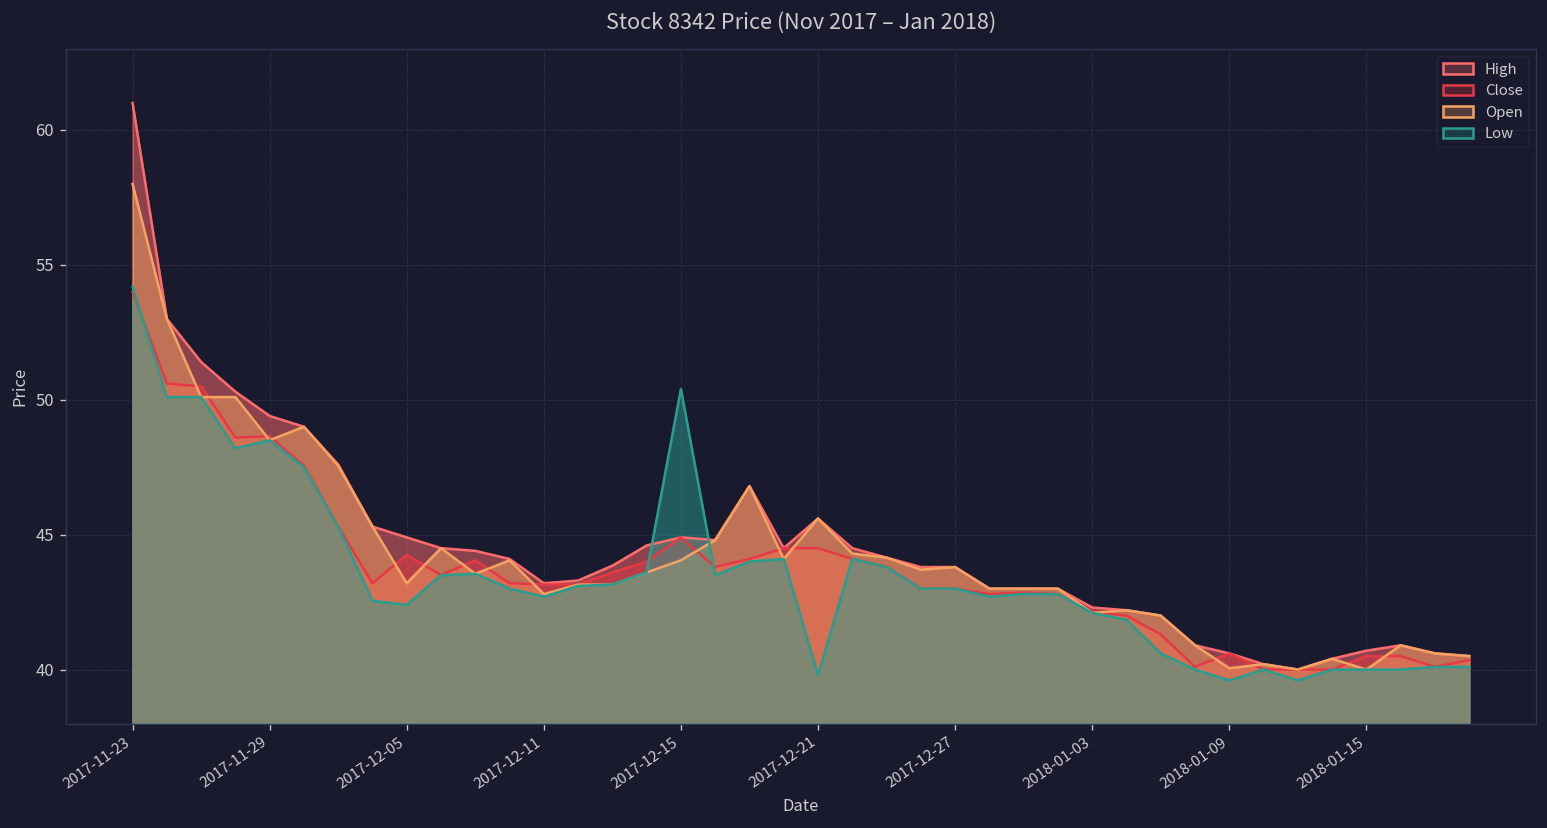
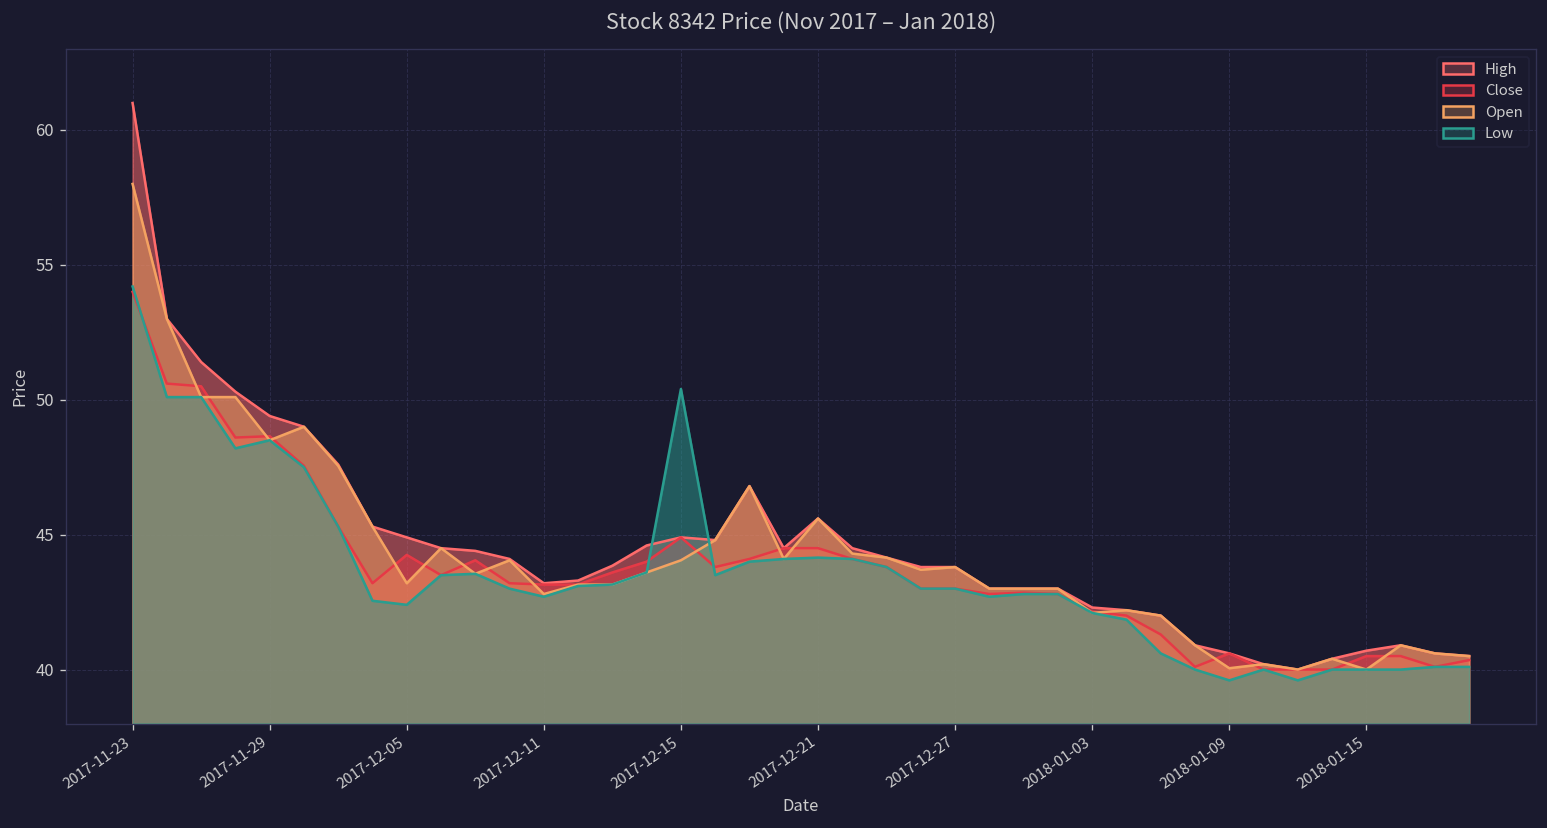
Low, 2017-12-21: 39.8 -> 44.2
